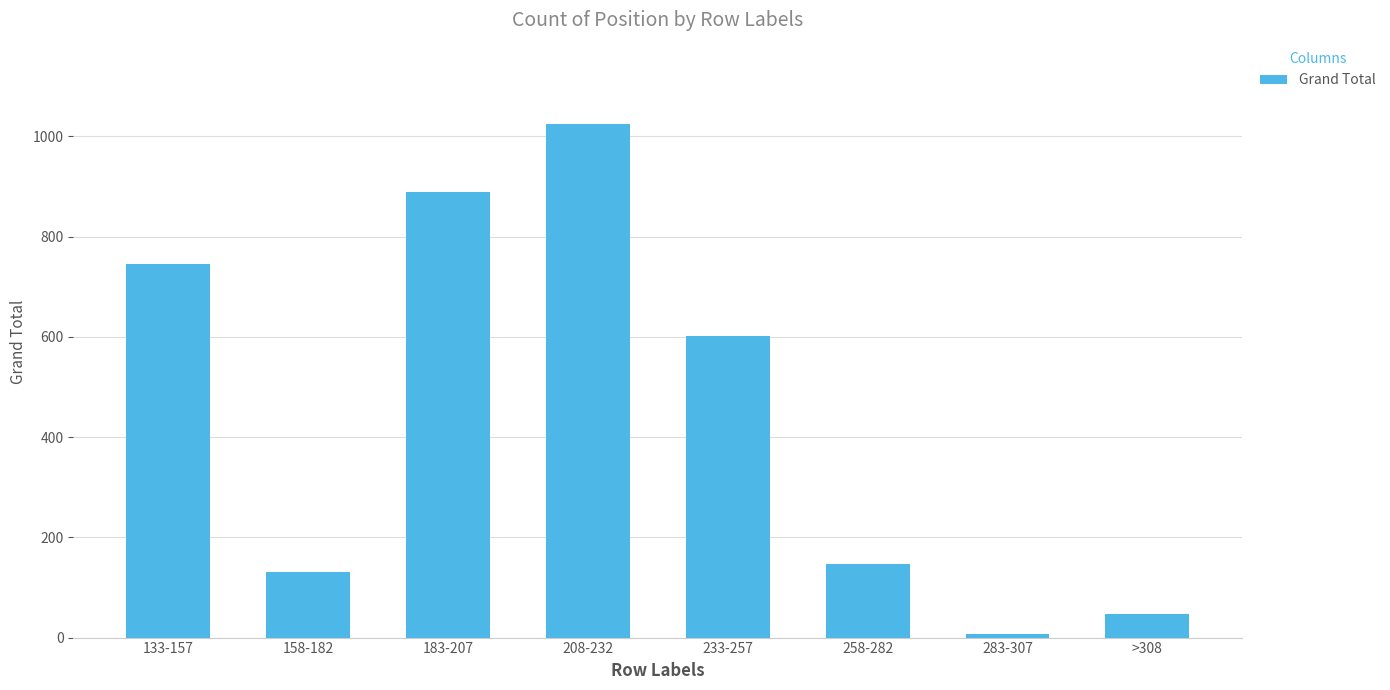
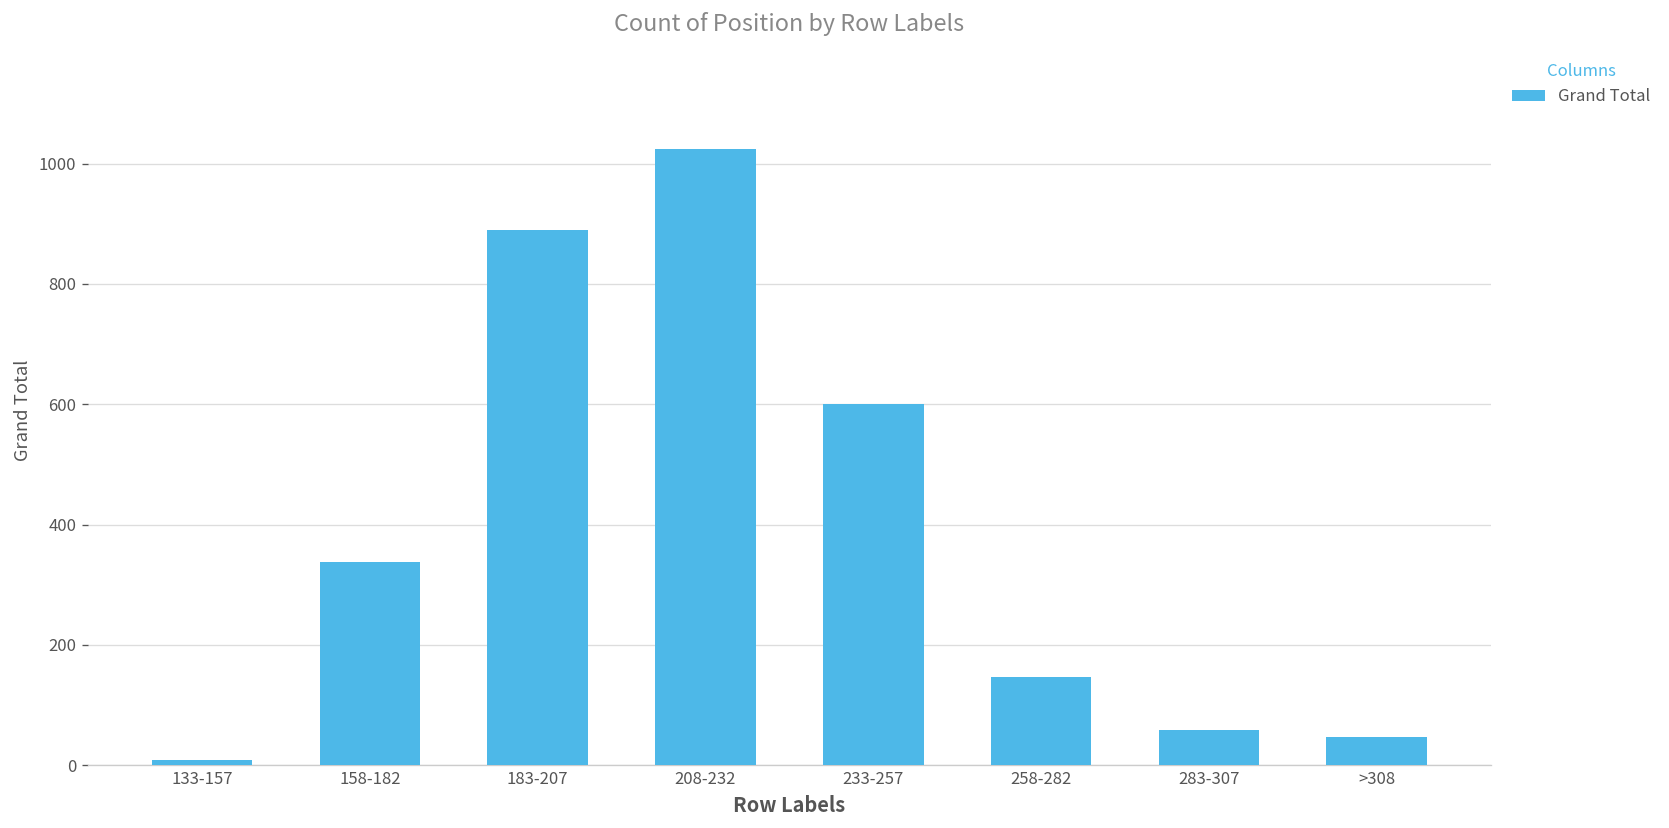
133-157: 750 -> 10
158-182: 130 -> 340
283-307: 10 -> 60
